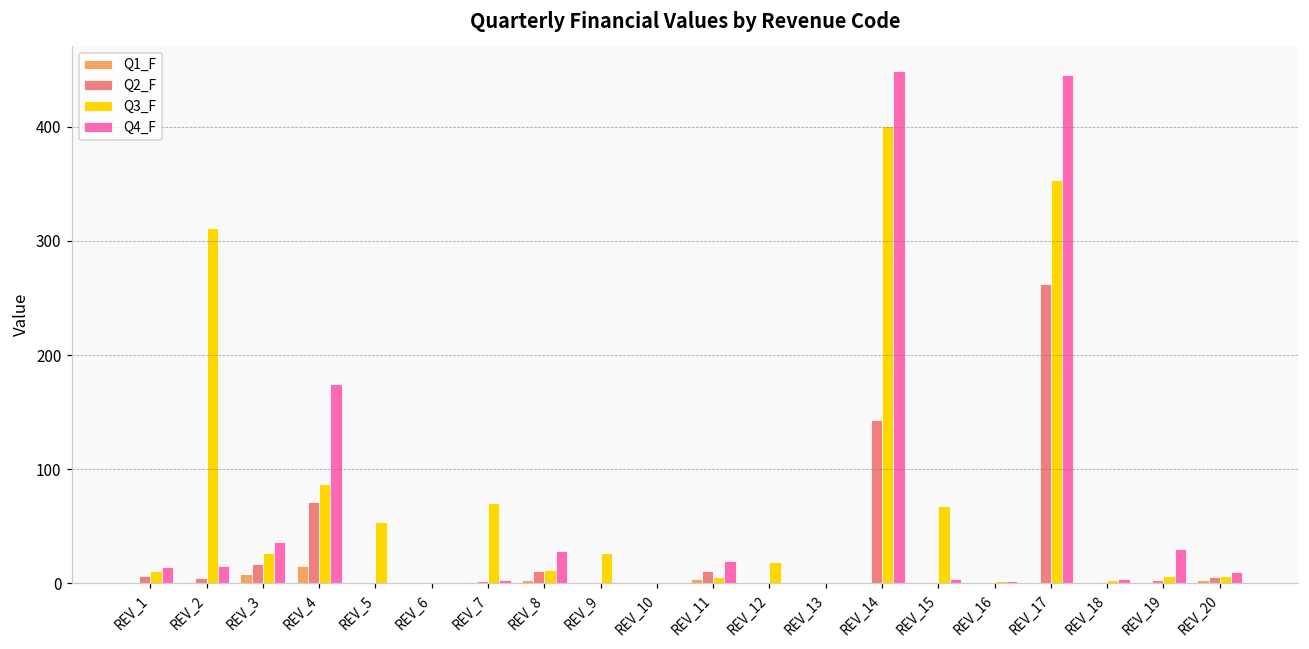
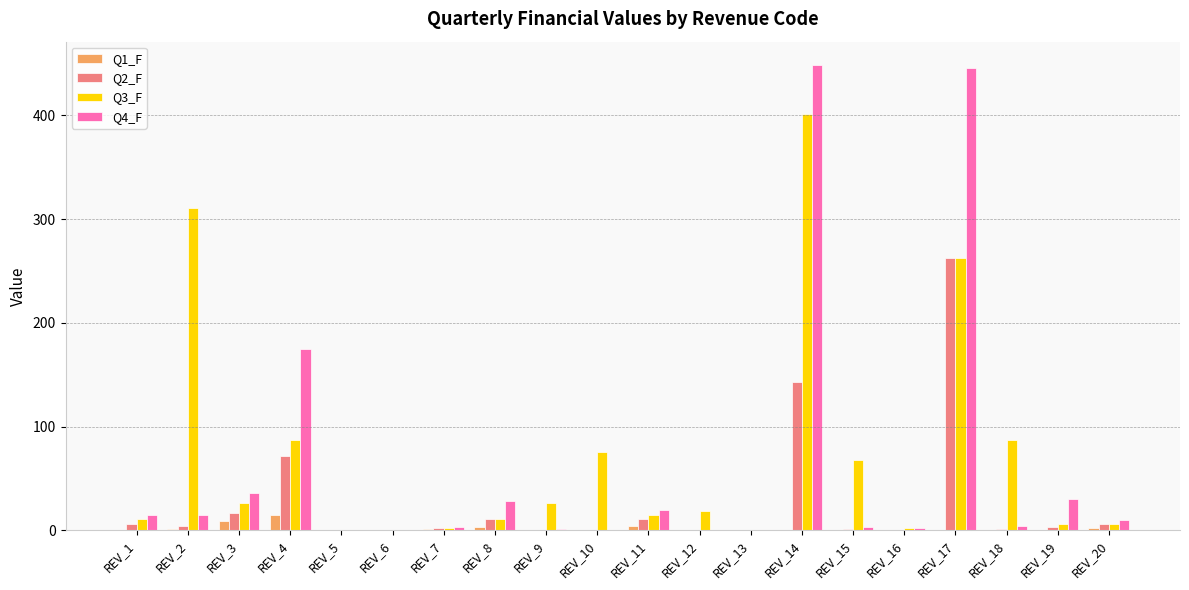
Q3_F, REV_5: 53 -> 0
Q3_F, REV_7: 70 -> 2
Q3_F, REV_10: 0 -> 76
Q3_F, REV_11: 6 -> 14
Q3_F, REV_17: 354 -> 262
Q3_F, REV_18: 3 -> 87
